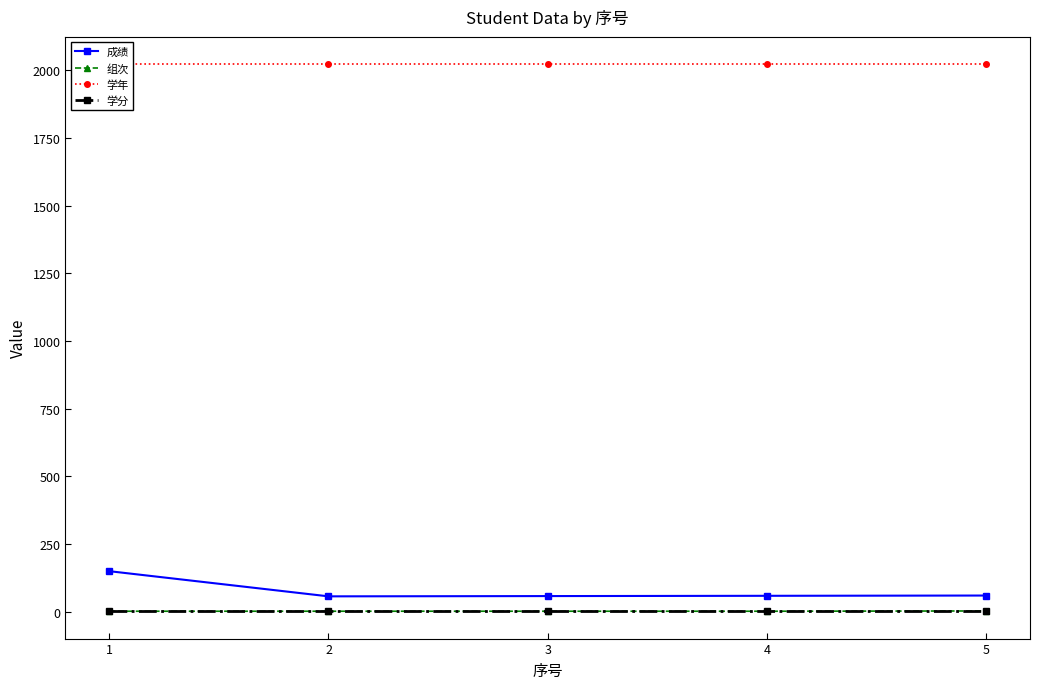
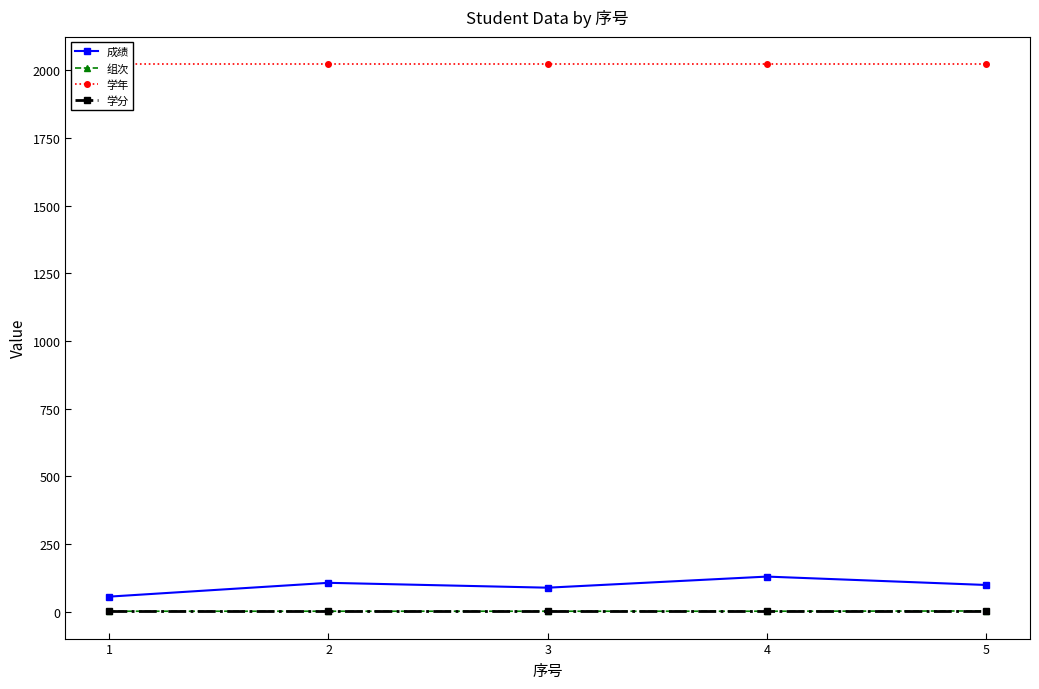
成绩, 1: 150 -> 60
成绩, 2: 60 -> 110
成绩, 3: 60 -> 90
成绩, 4: 60 -> 130
成绩, 5: 60 -> 100
